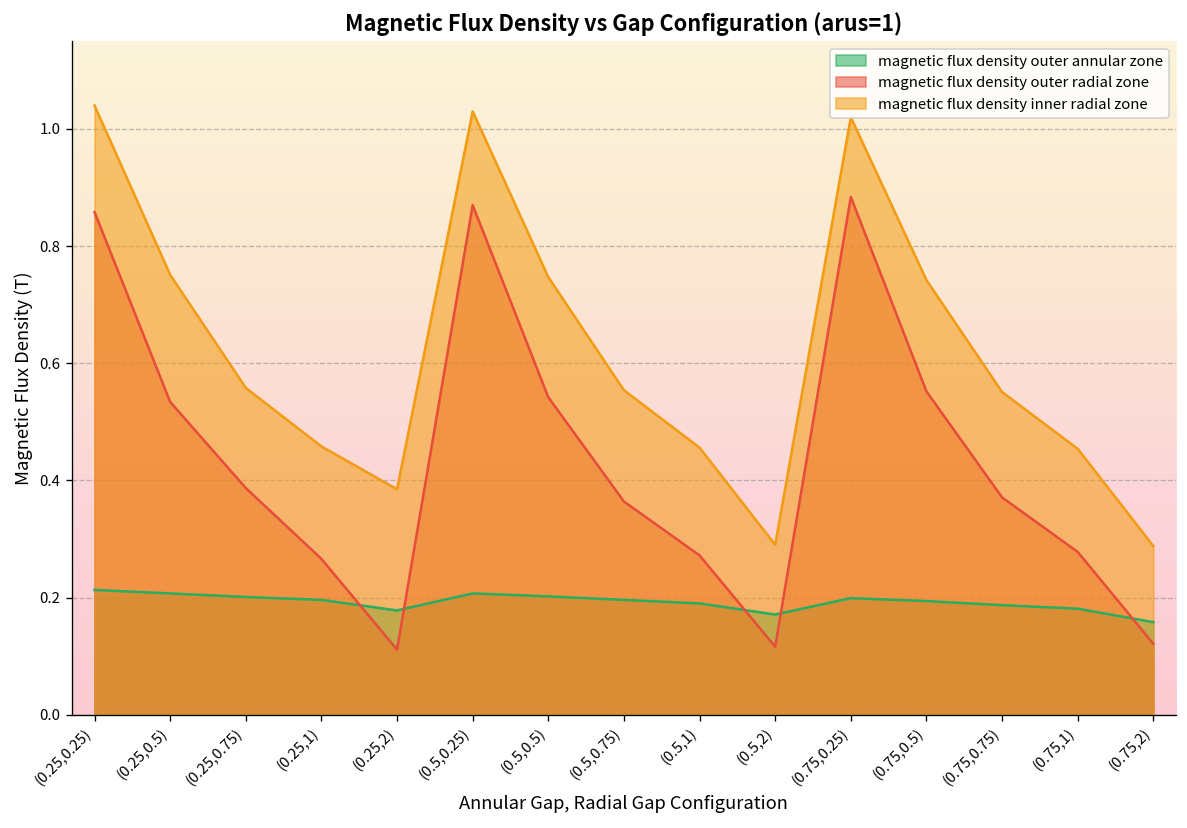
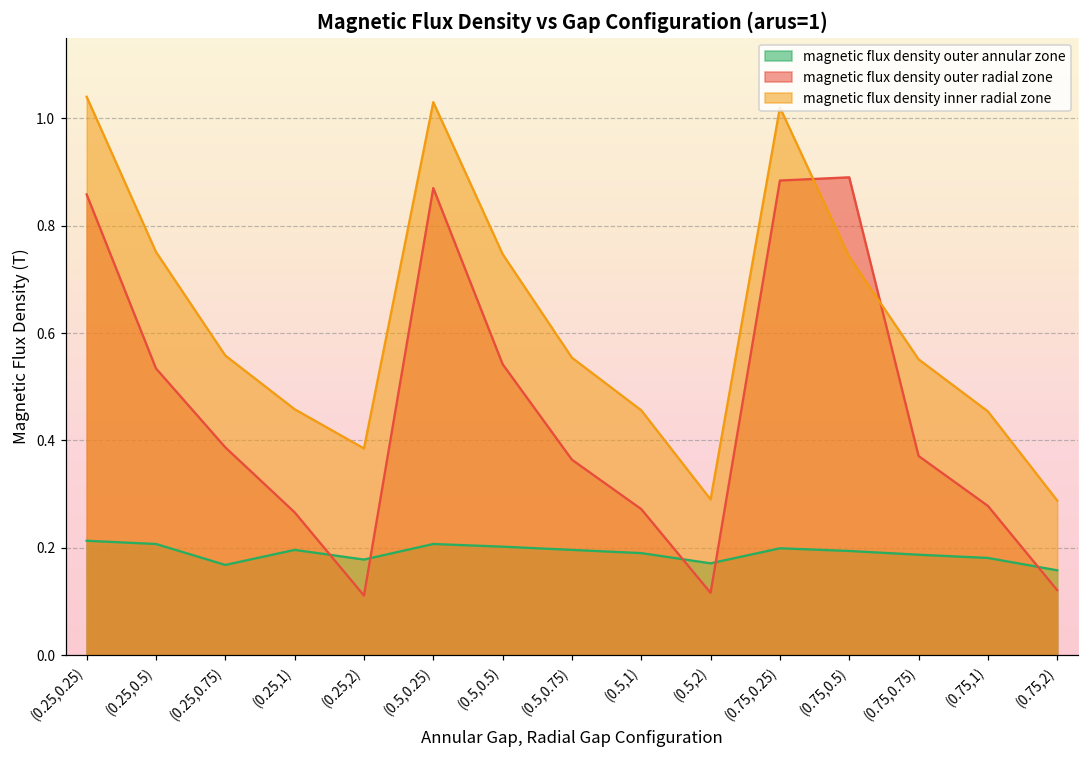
magnetic flux density outer annular zone, (0.25,0.75): 0.20 -> 0.17
magnetic flux density outer radial zone, (0.75,0.5): 0.55 -> 0.89
